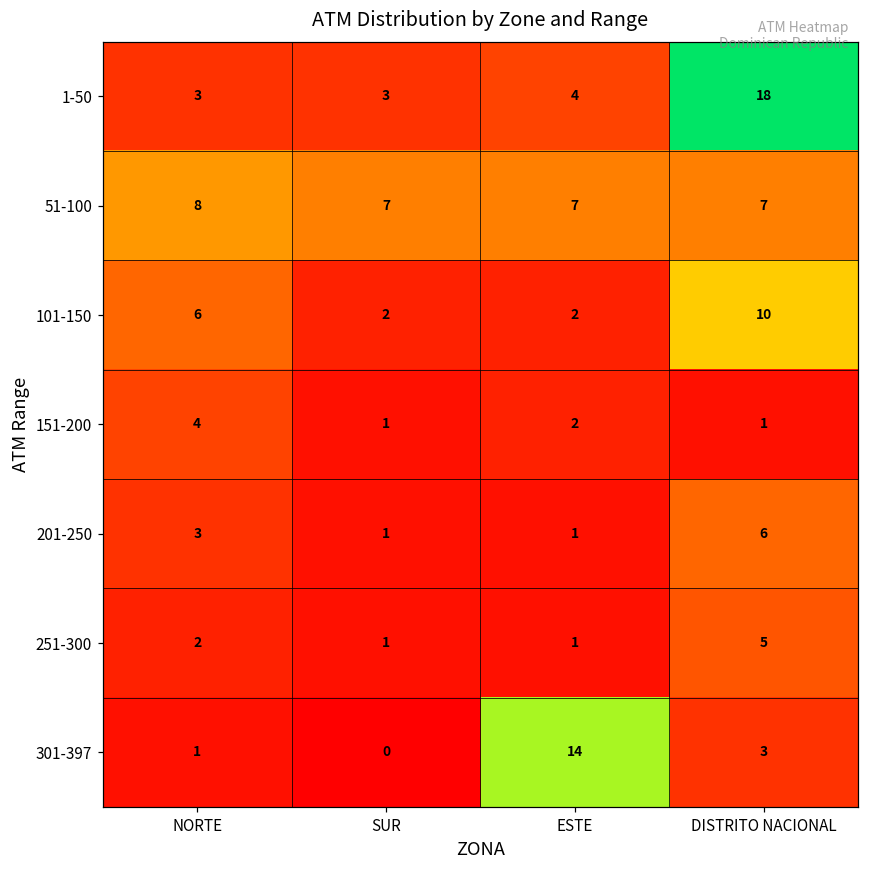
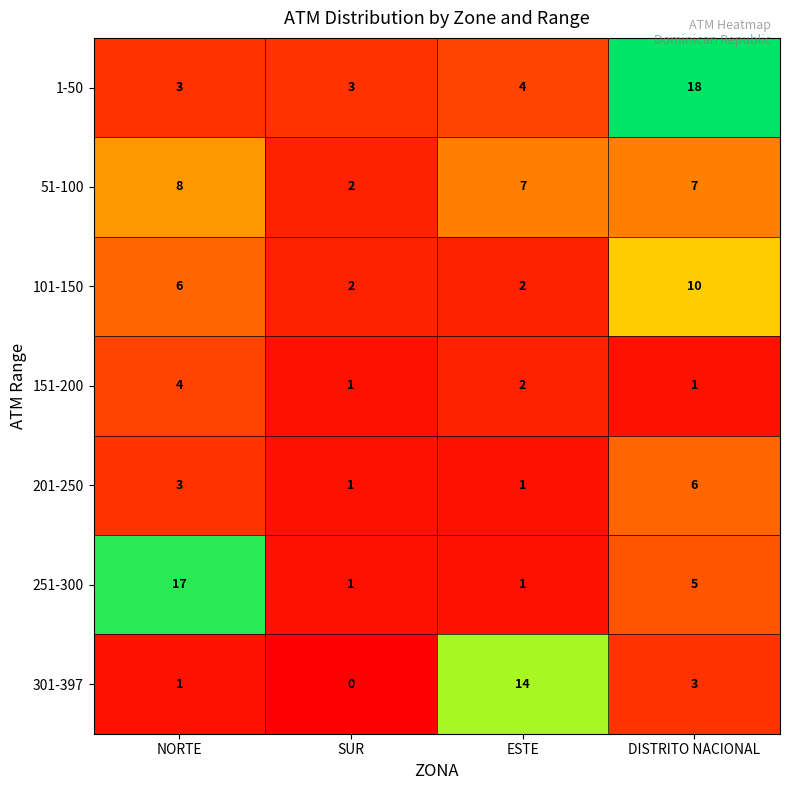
51-100, SUR: 7 -> 2
251-300, NORTE: 2 -> 17
